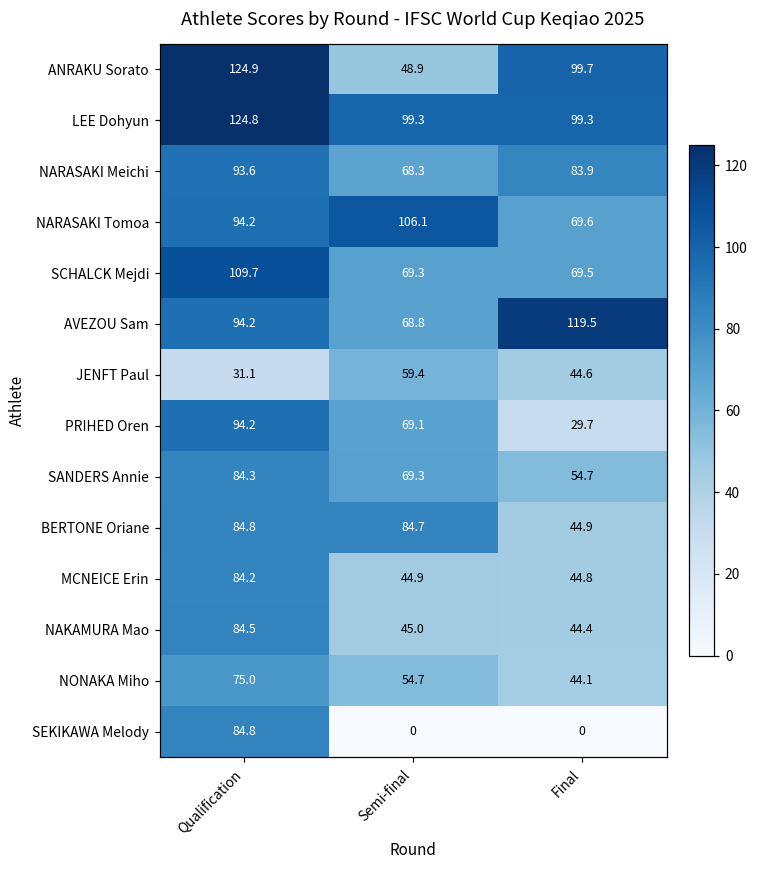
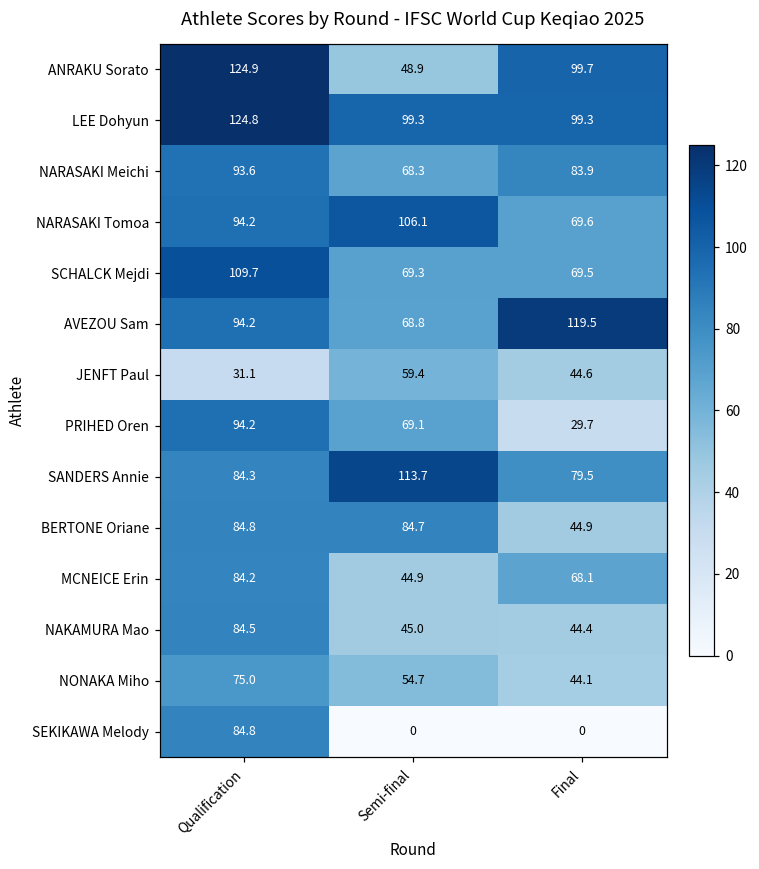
SANDERS Annie, Semi-final: 69.3 -> 113.7
SANDERS Annie, Final: 54.7 -> 79.5
MCNEICE Erin, Final: 44.8 -> 68.1
